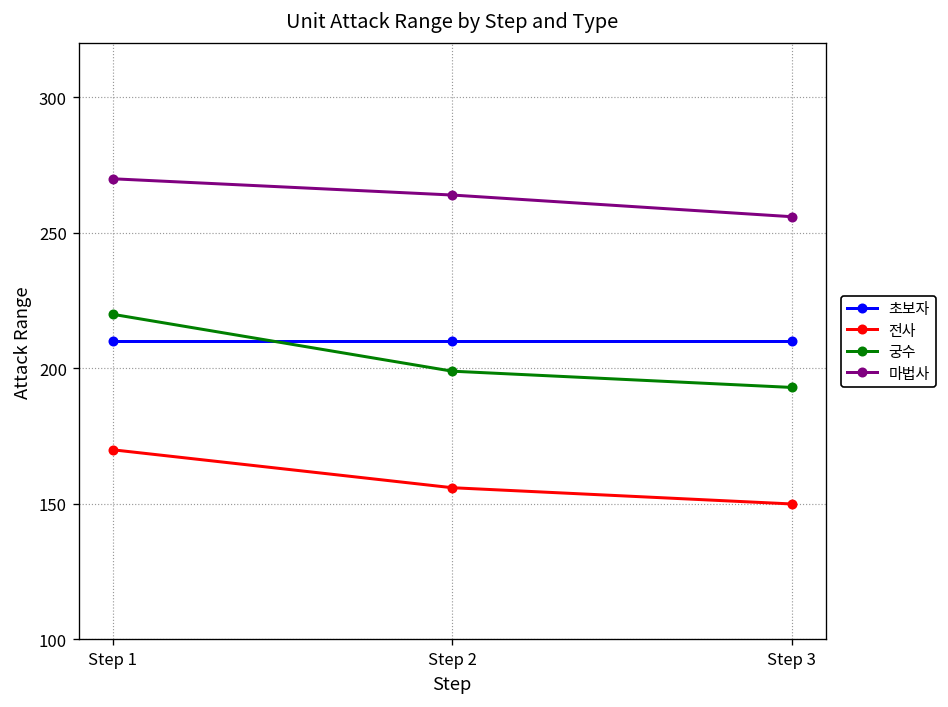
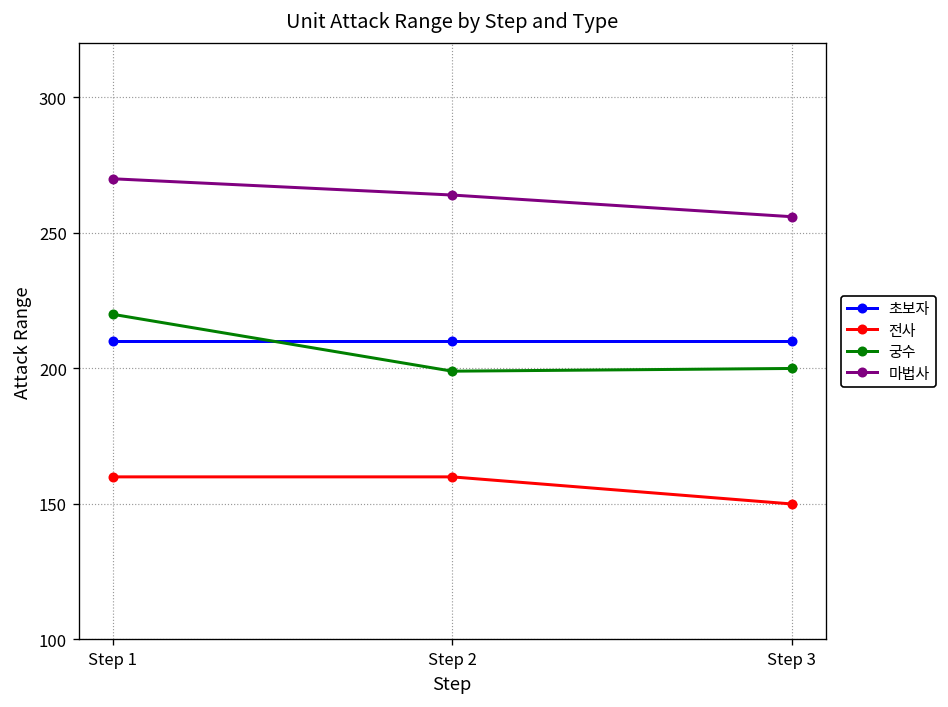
전사, Step 1: 170 -> 160
전사, Step 2: 156 -> 160
궁수, Step 3: 193 -> 200
